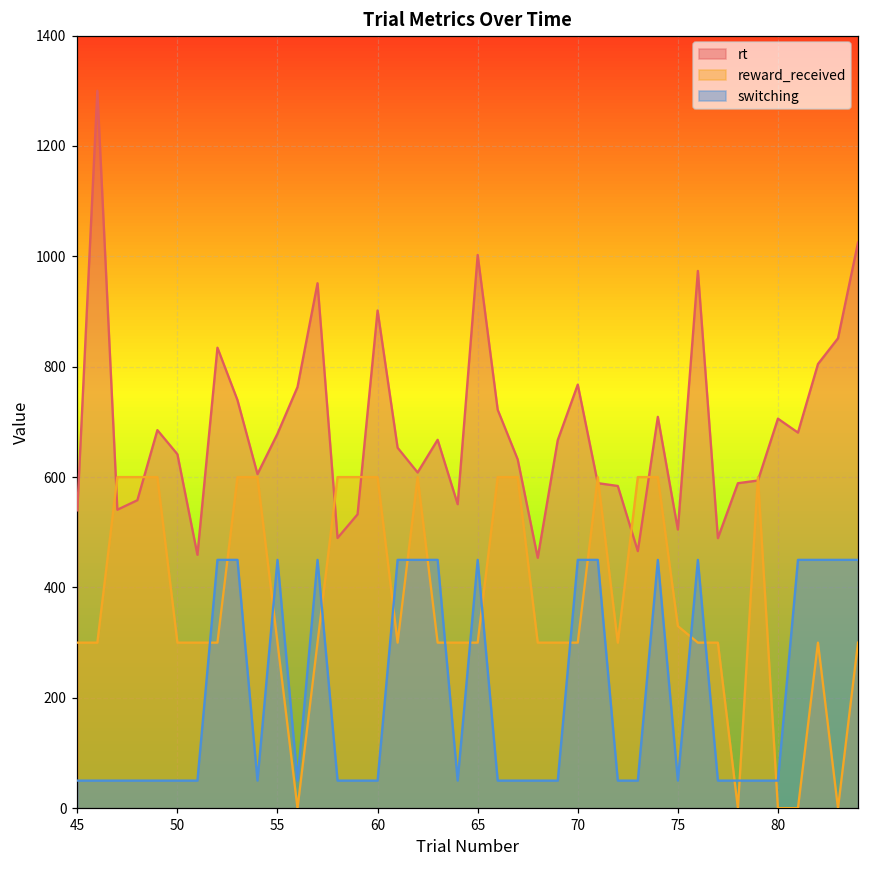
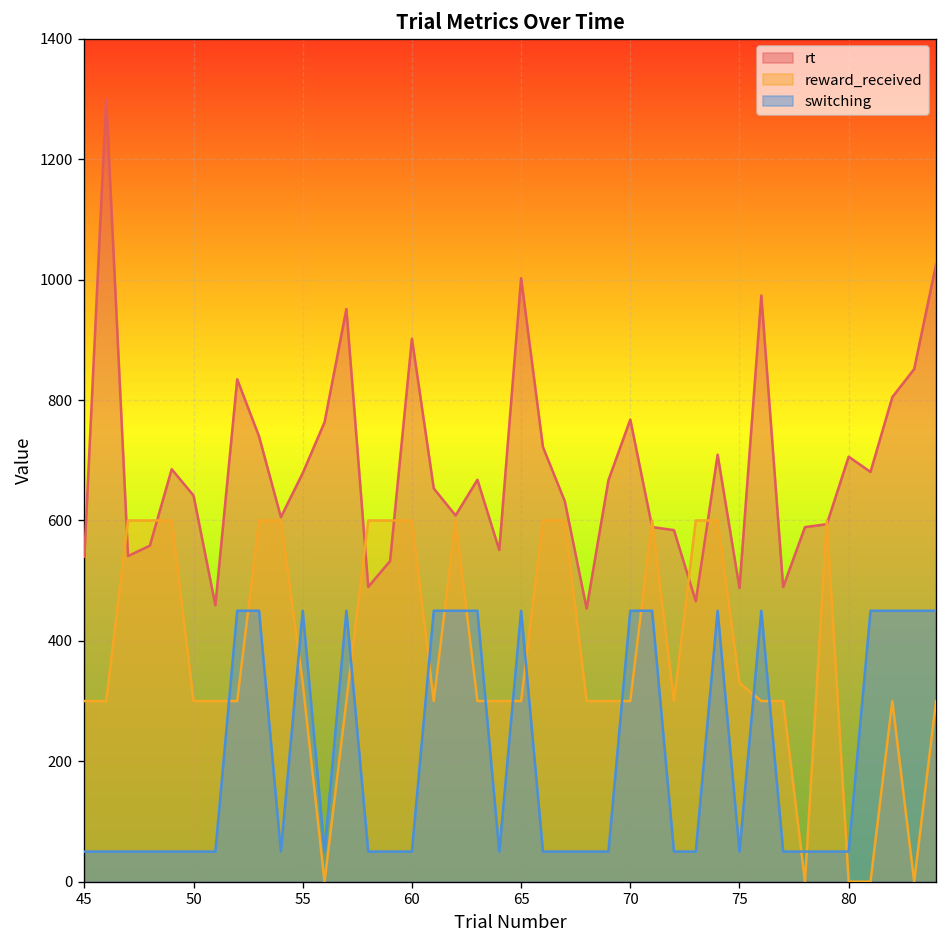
reward_received, 55: 300 -> 330
rt, 75: 500 -> 490
